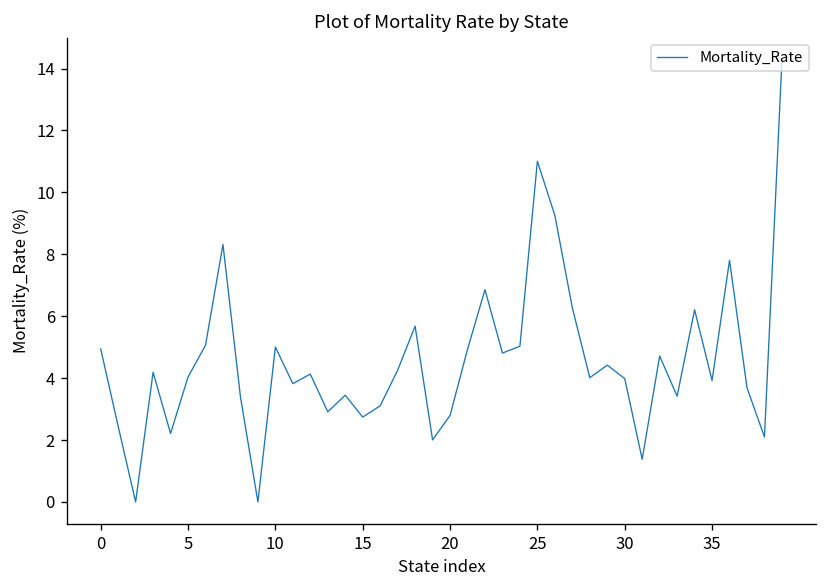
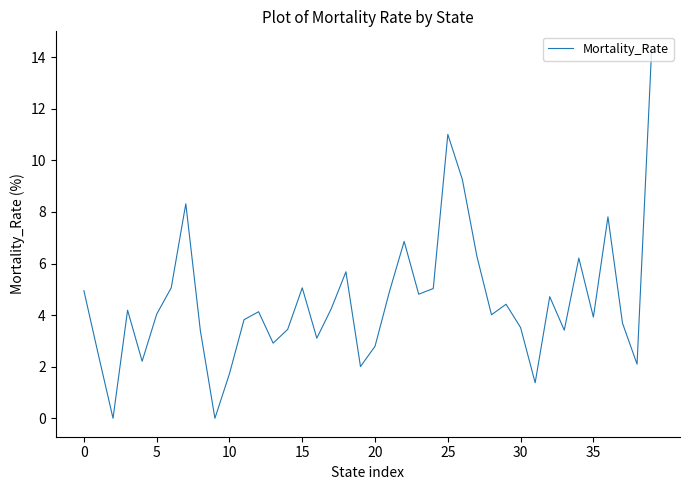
10: 5.0 -> 1.7
15: 2.7 -> 5.1
30: 4.0 -> 3.5
